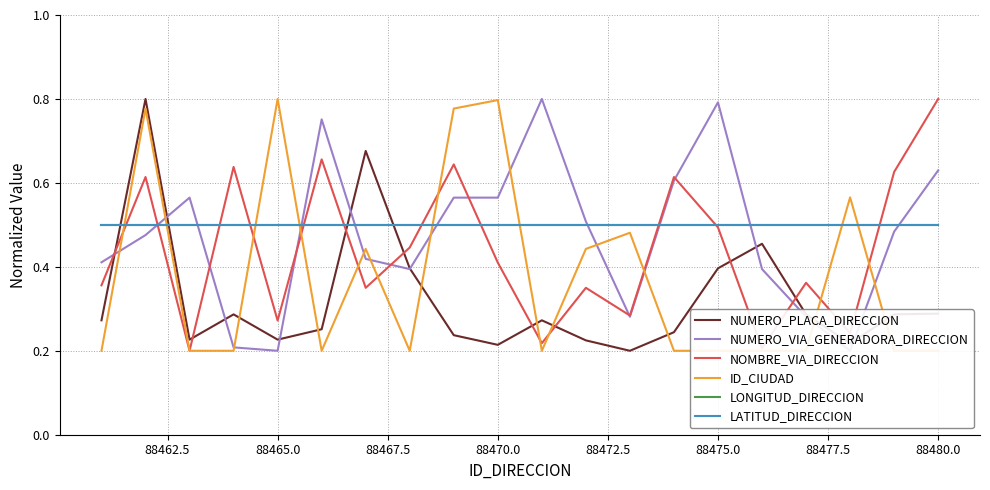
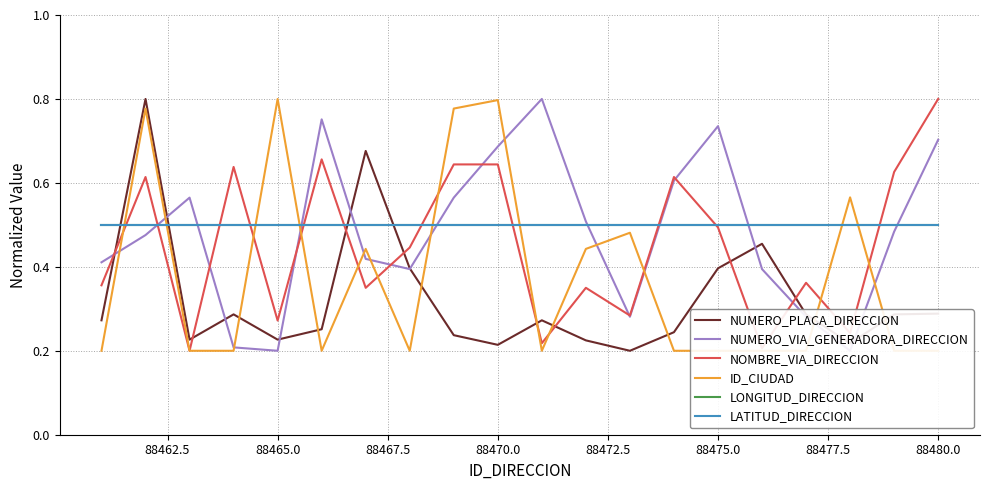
NUMERO_VIA_GENERADORA_DIRECCION, 88470.0: 0.56 -> 0.69
NOMBRE_VIA_DIRECCION, 88470.0: 0.41 -> 0.64
NUMERO_VIA_GENERADORA_DIRECCION, 88475.0: 0.79 -> 0.74
NUMERO_VIA_GENERADORA_DIRECCION, 88480.0: 0.63 -> 0.70
